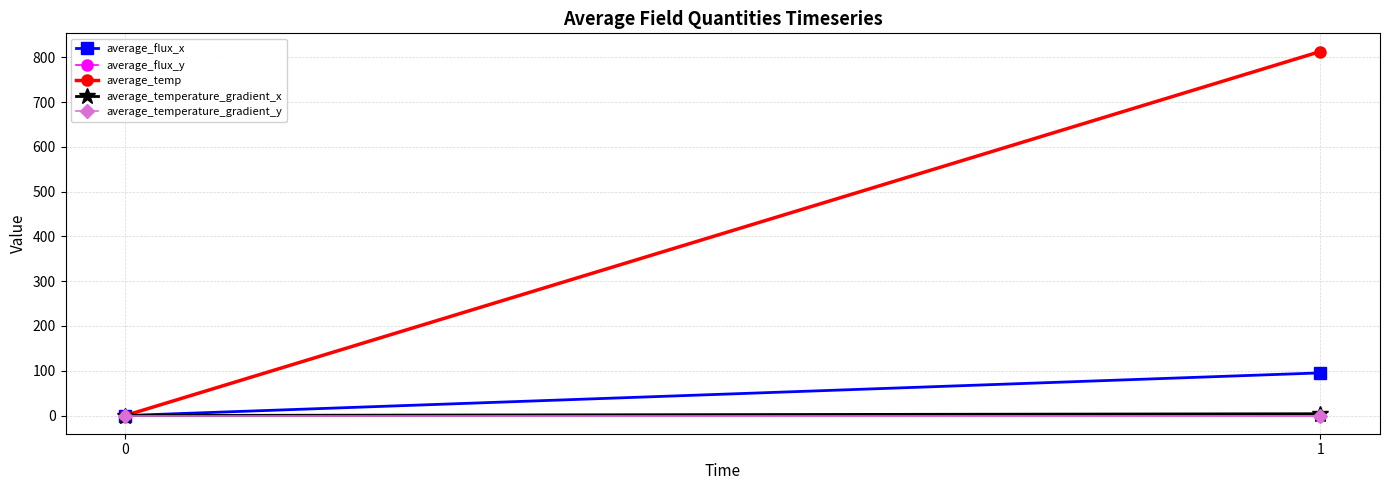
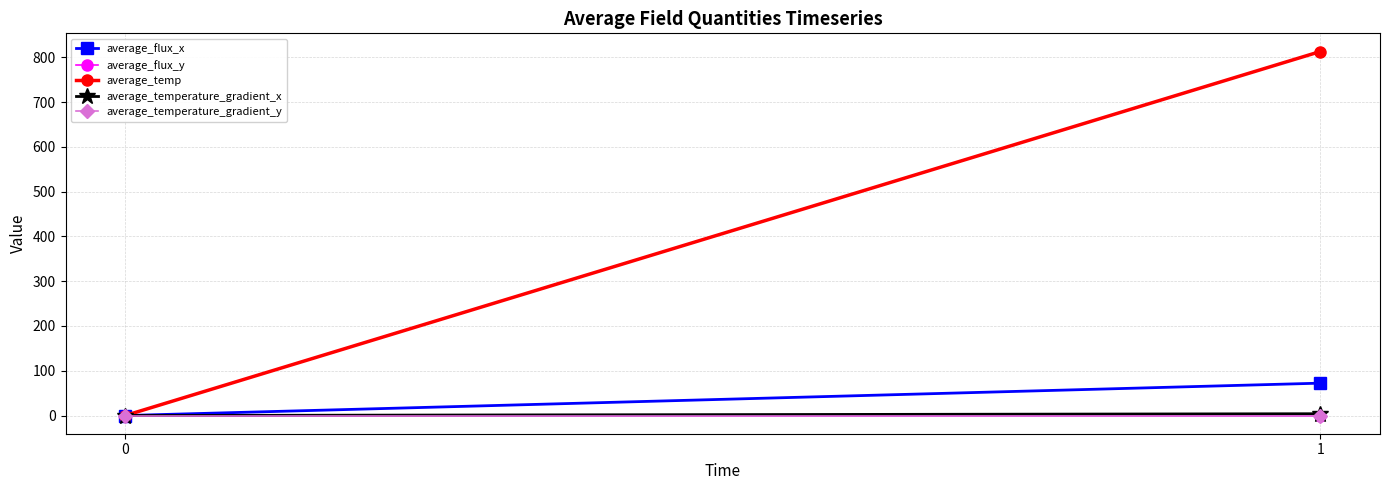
average_flux_x, 1: 100 -> 70
